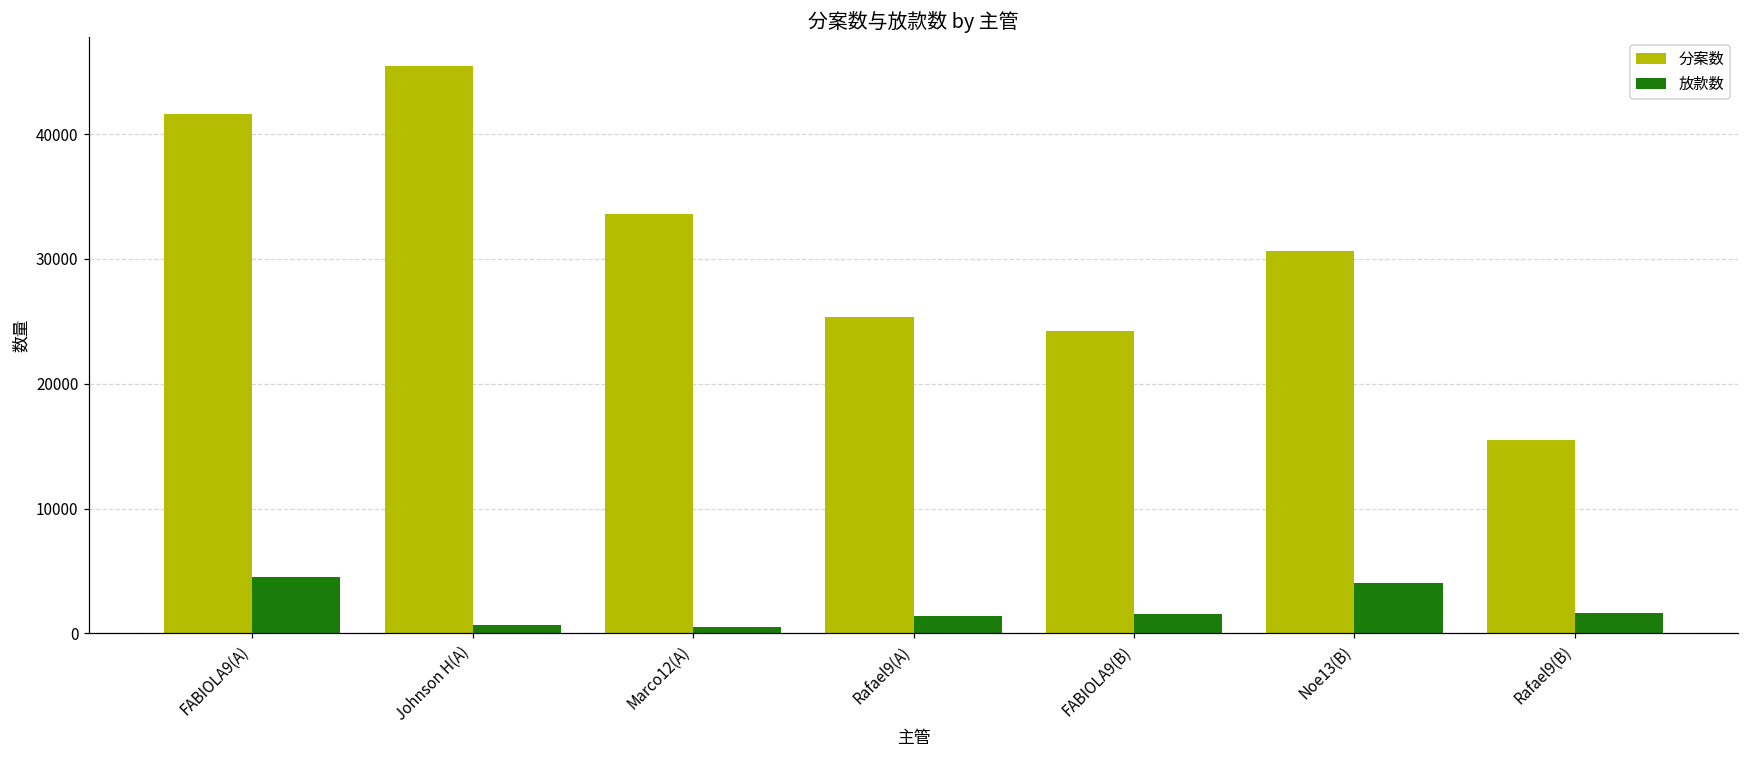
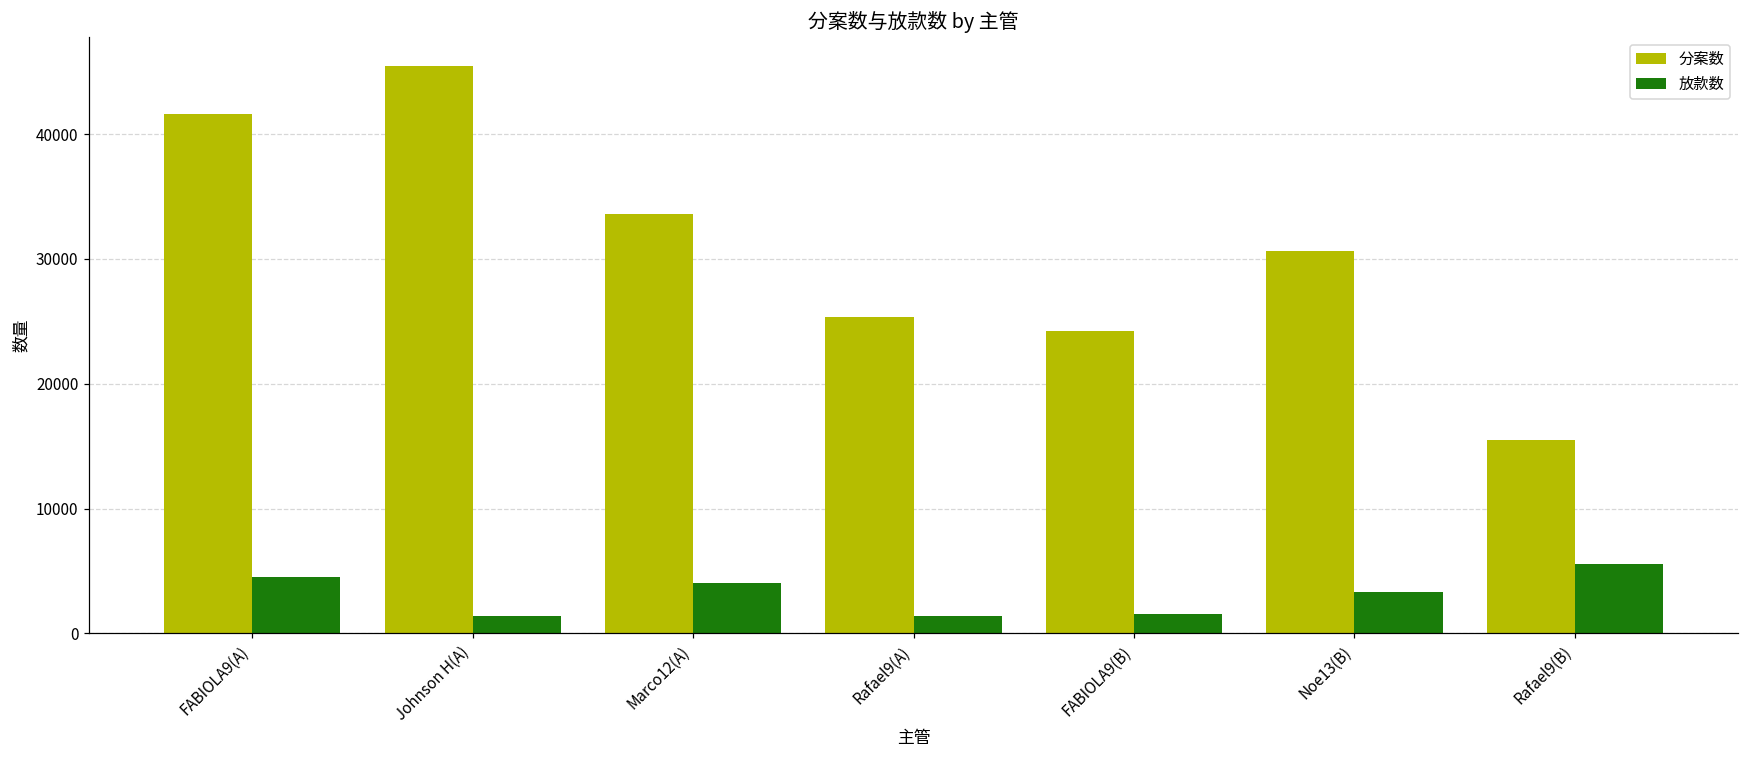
放款数, Johnson H(A): 600 -> 1400
放款数, Marco12(A): 500 -> 4000
放款数, Noe13(B): 4000 -> 3300
放款数, Rafael9(B): 1600 -> 5500
